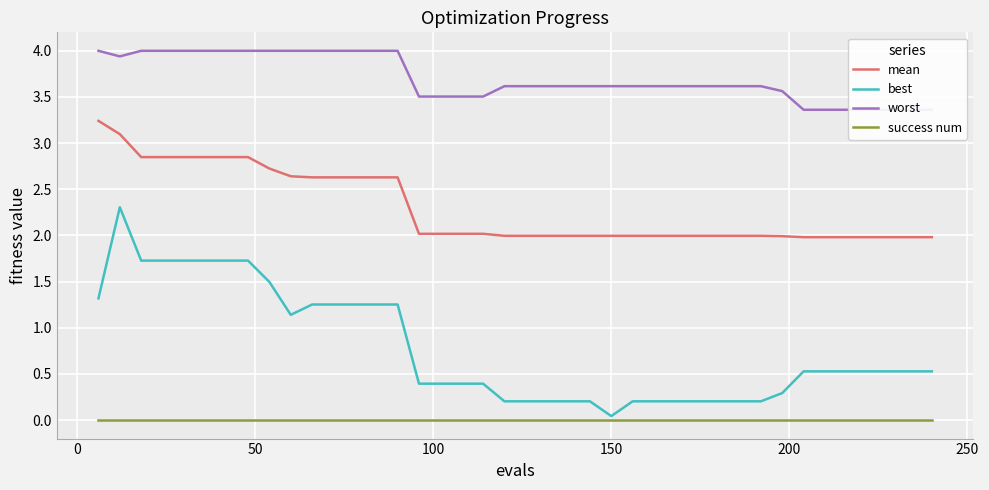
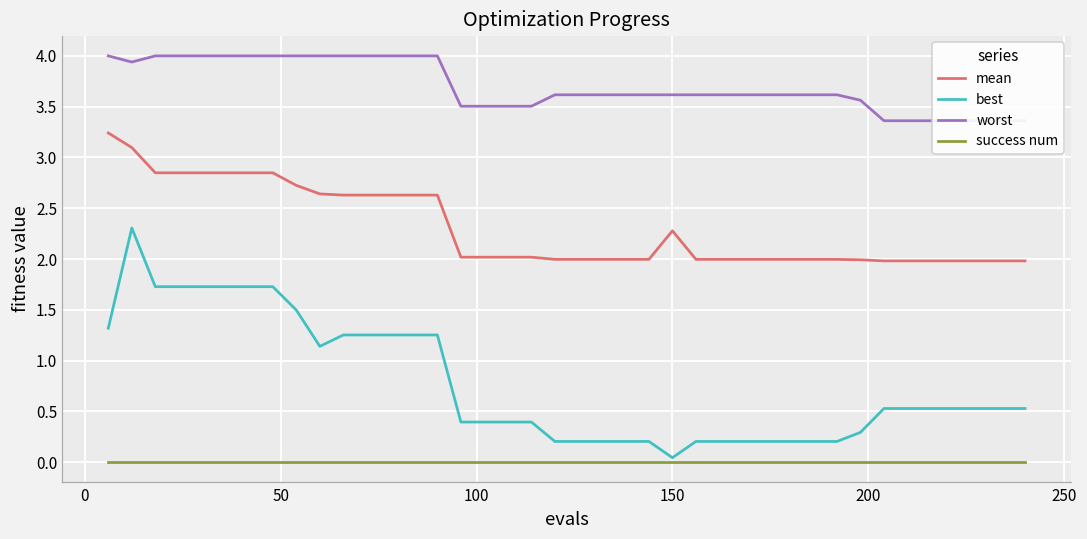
mean, 150: 2.0 -> 2.3
